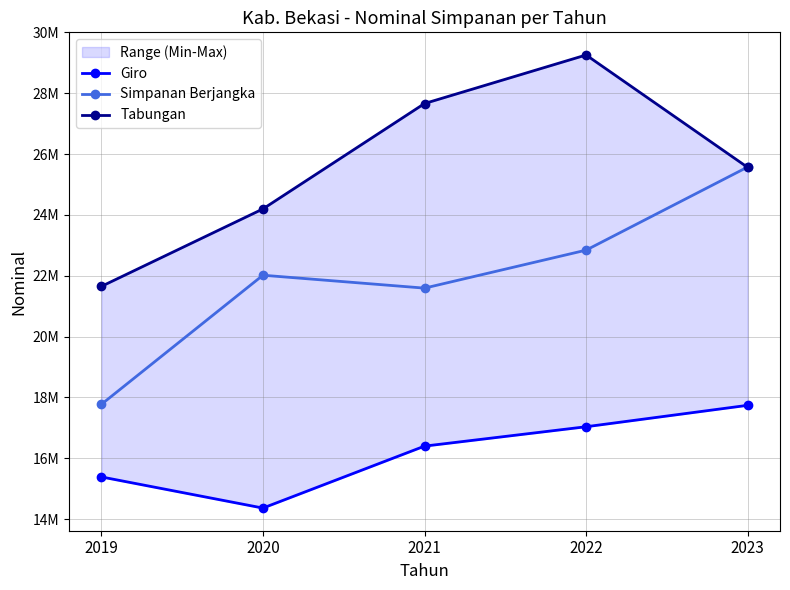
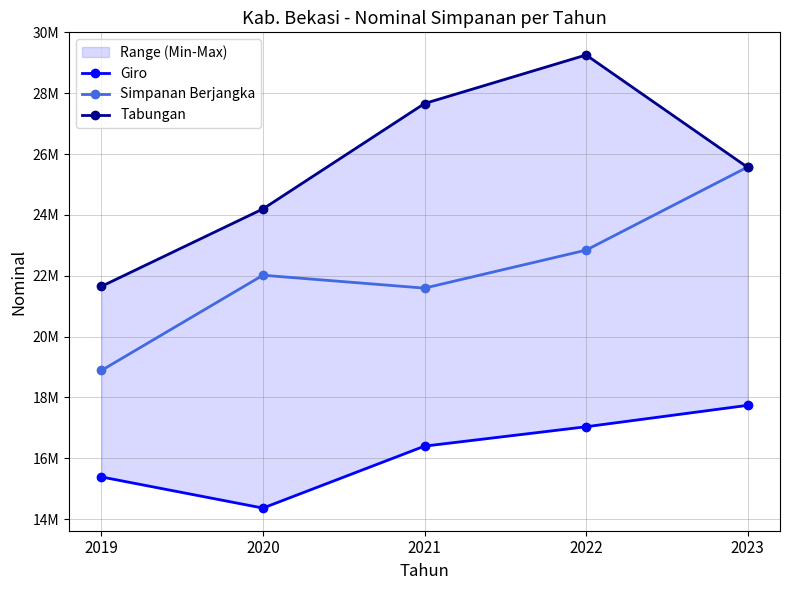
Simpanan Berjangka, 2019: 17800000 -> 18900000
